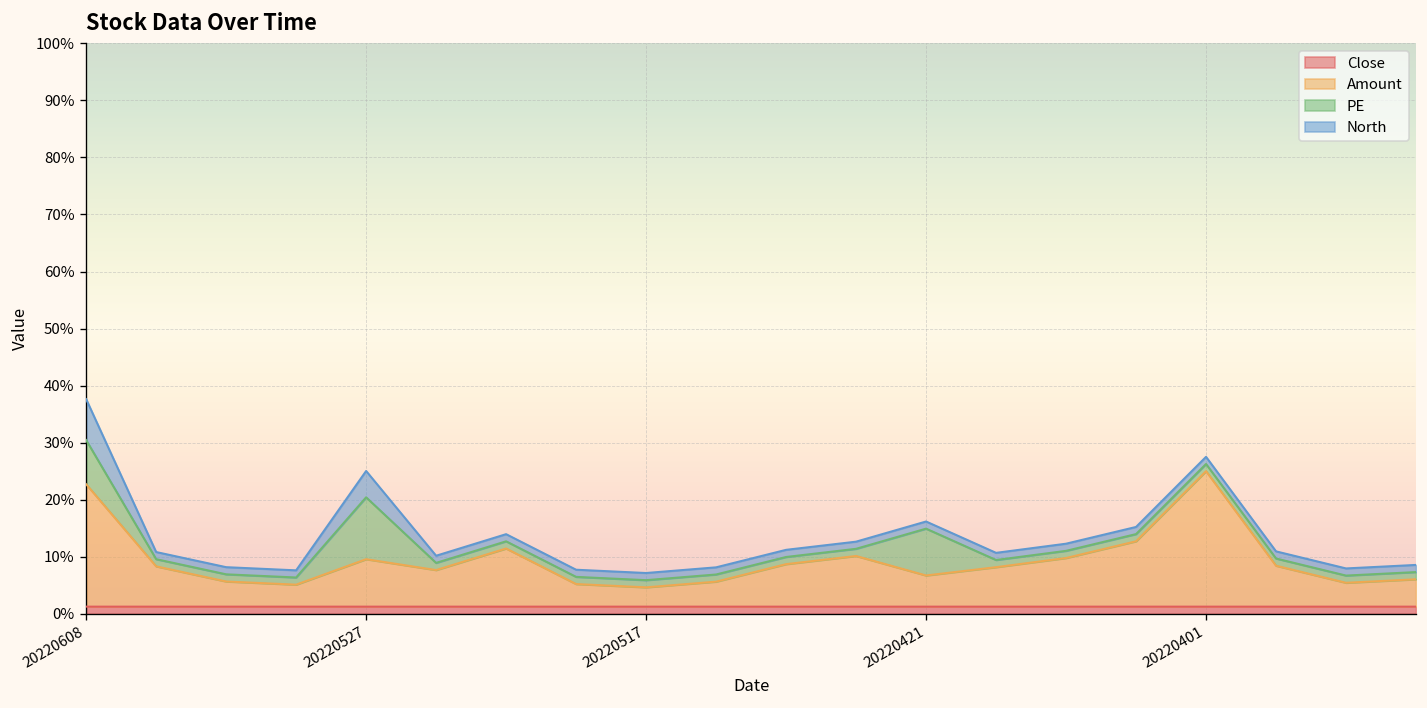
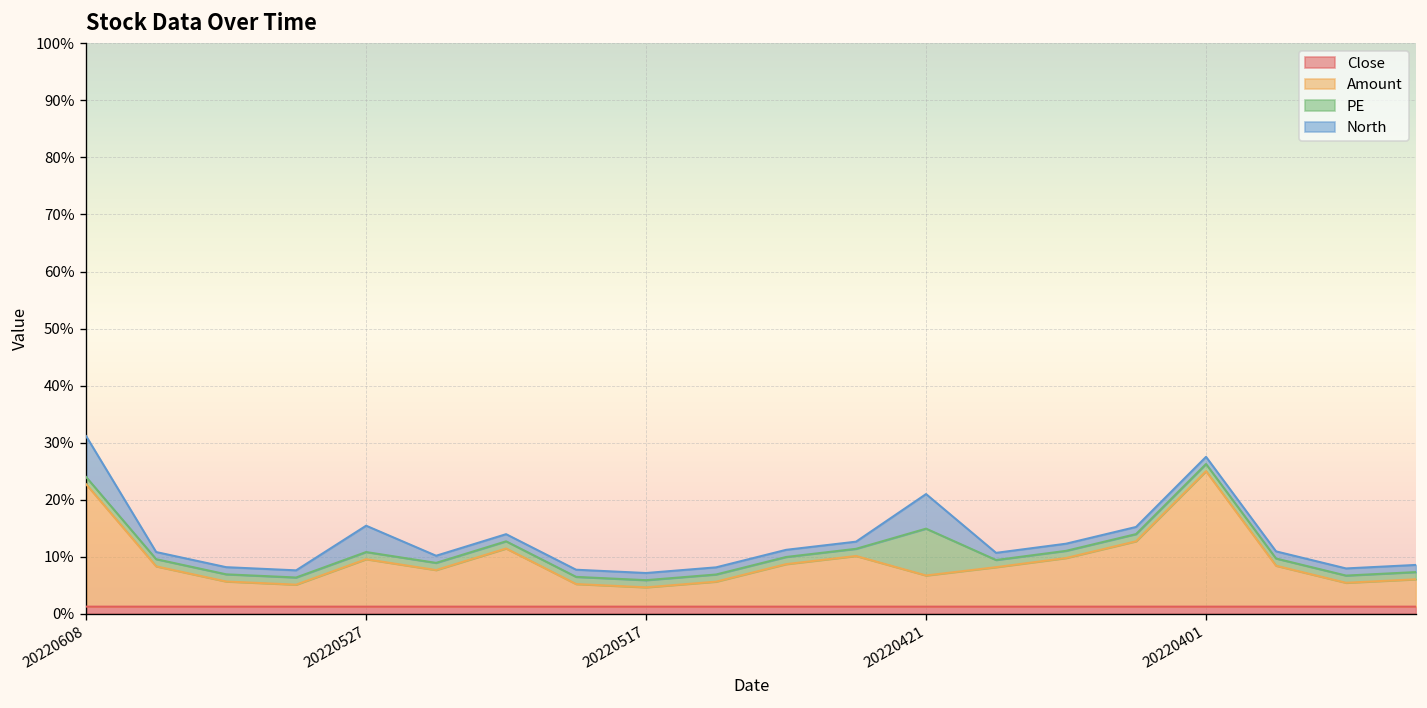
PE, 20220608: 8% -> 1%
PE, 20220527: 11% -> 1%
North, 20220421: 1% -> 6%
